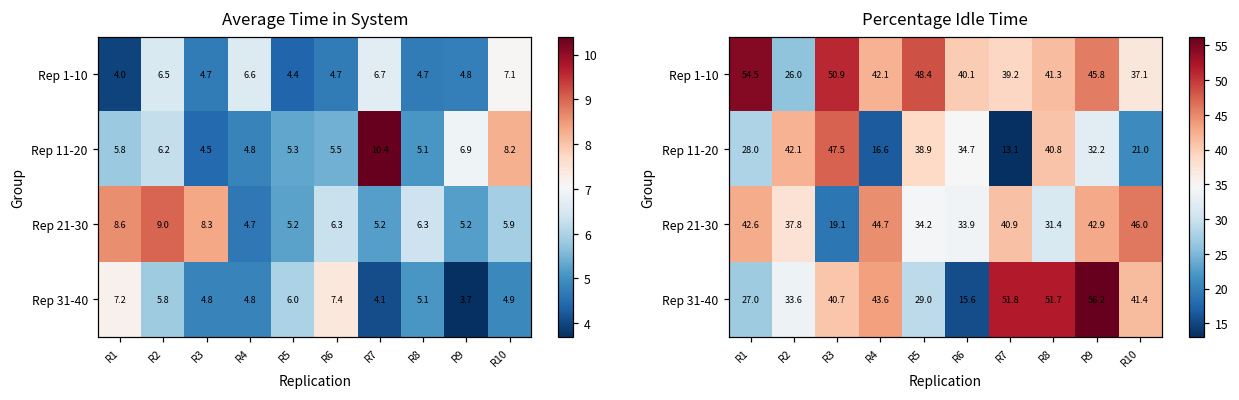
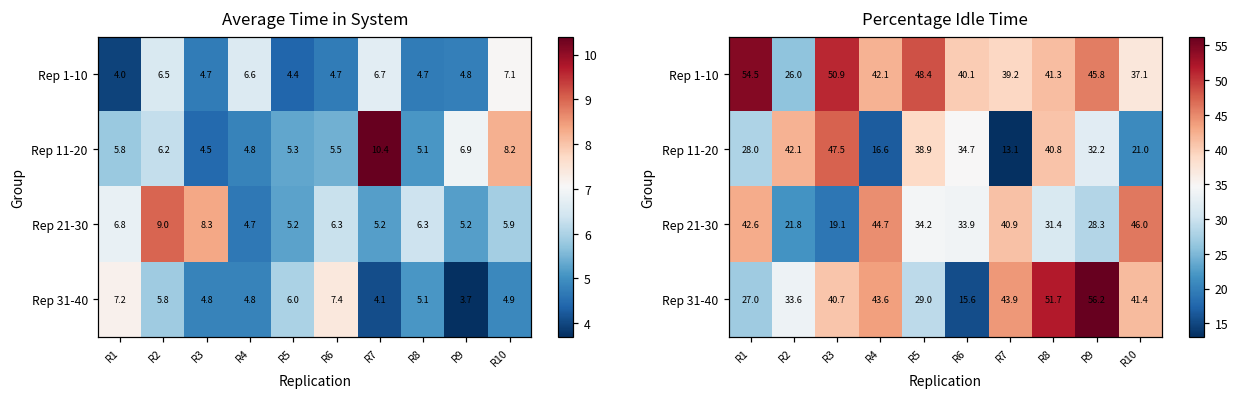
Average Time in System, Rep 21-30, R1: 8.6 -> 6.8
Percentage Idle Time, Rep 21-30, R2: 37.8 -> 21.8
Percentage Idle Time, Rep 21-30, R9: 42.9 -> 28.3
Percentage Idle Time, Rep 31-40, R7: 51.8 -> 43.9
